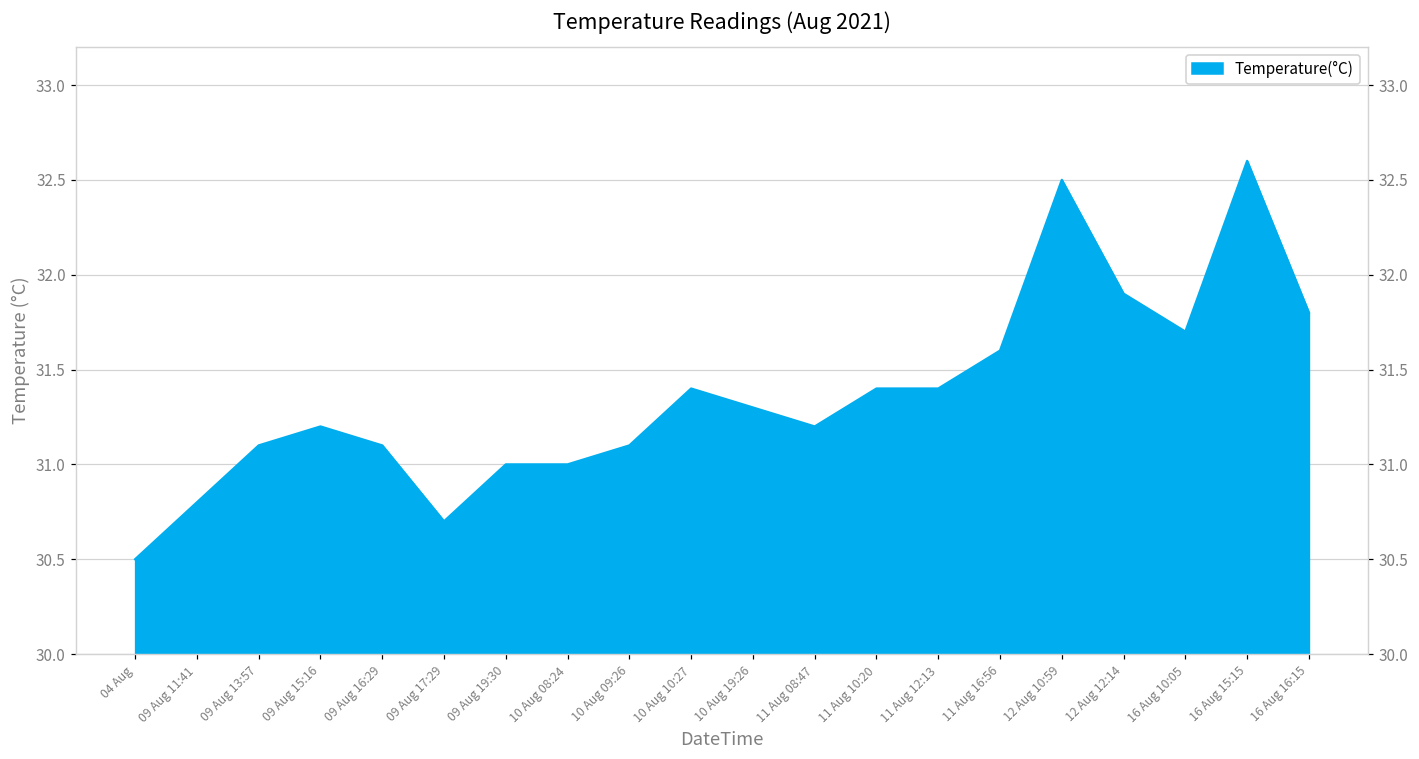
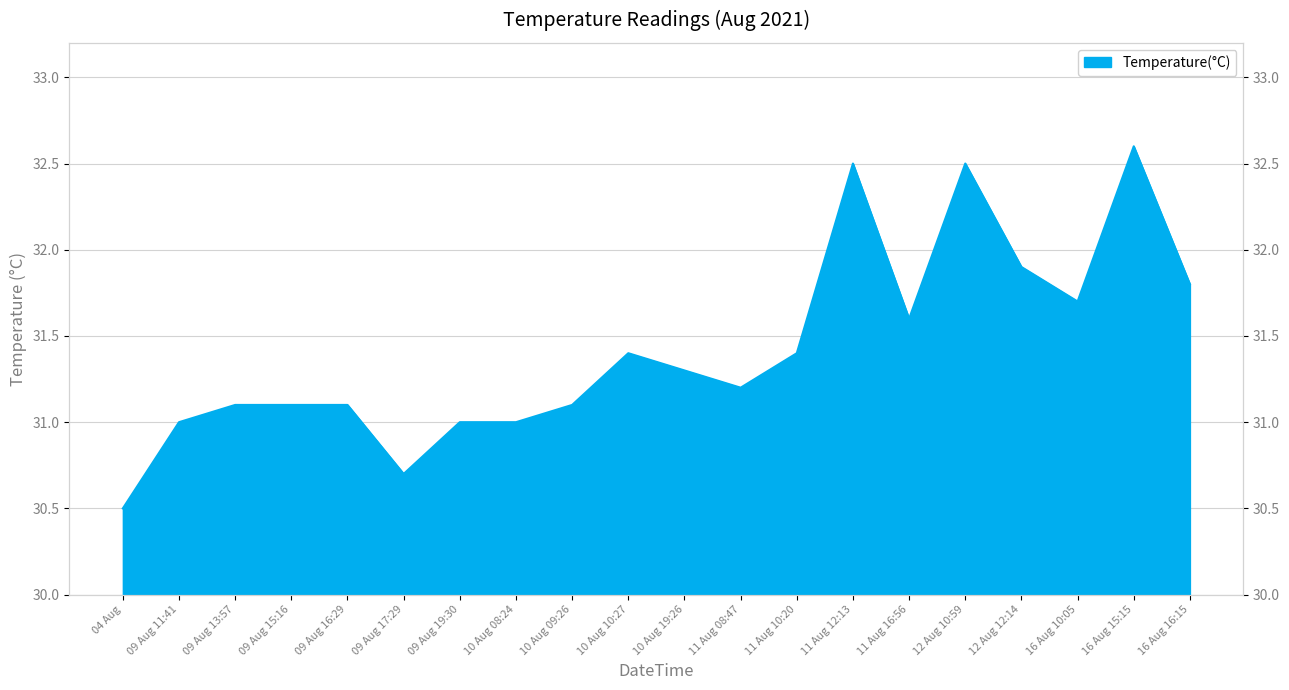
09 Aug 11:41: 30.8 -> 31.0
09 Aug 15:16: 31.2 -> 31.1
11 Aug 12:13: 31.4 -> 32.5
